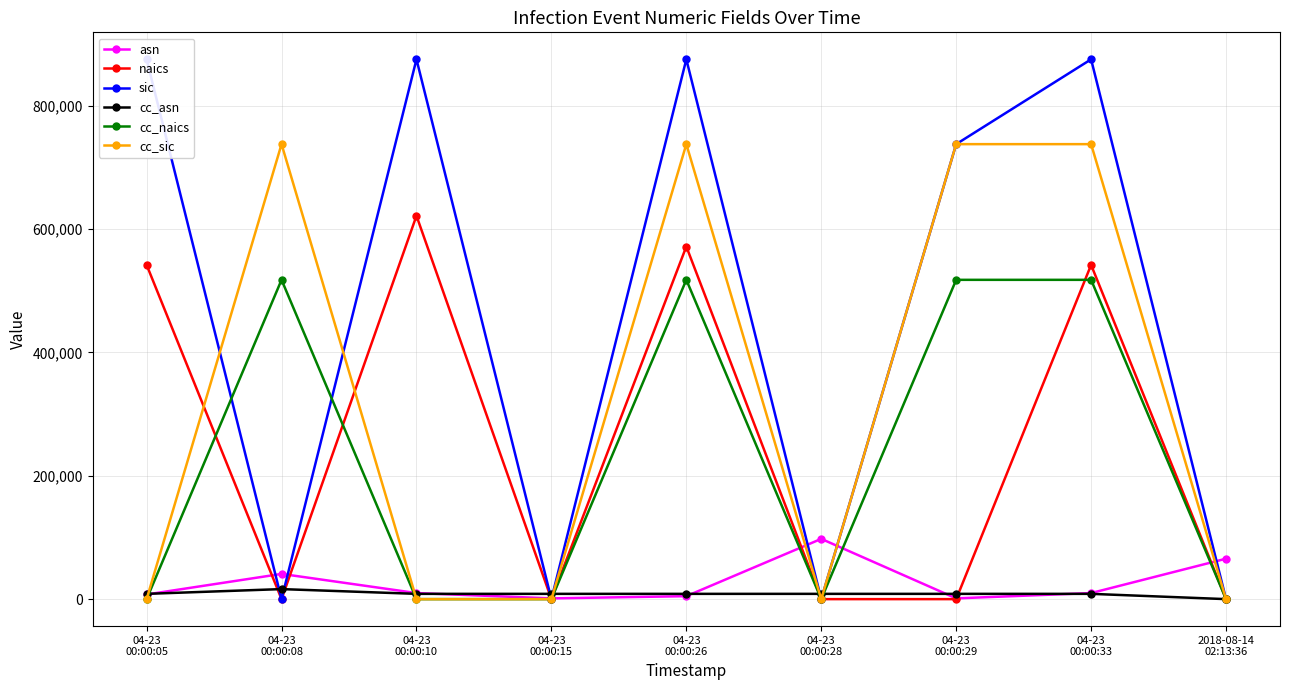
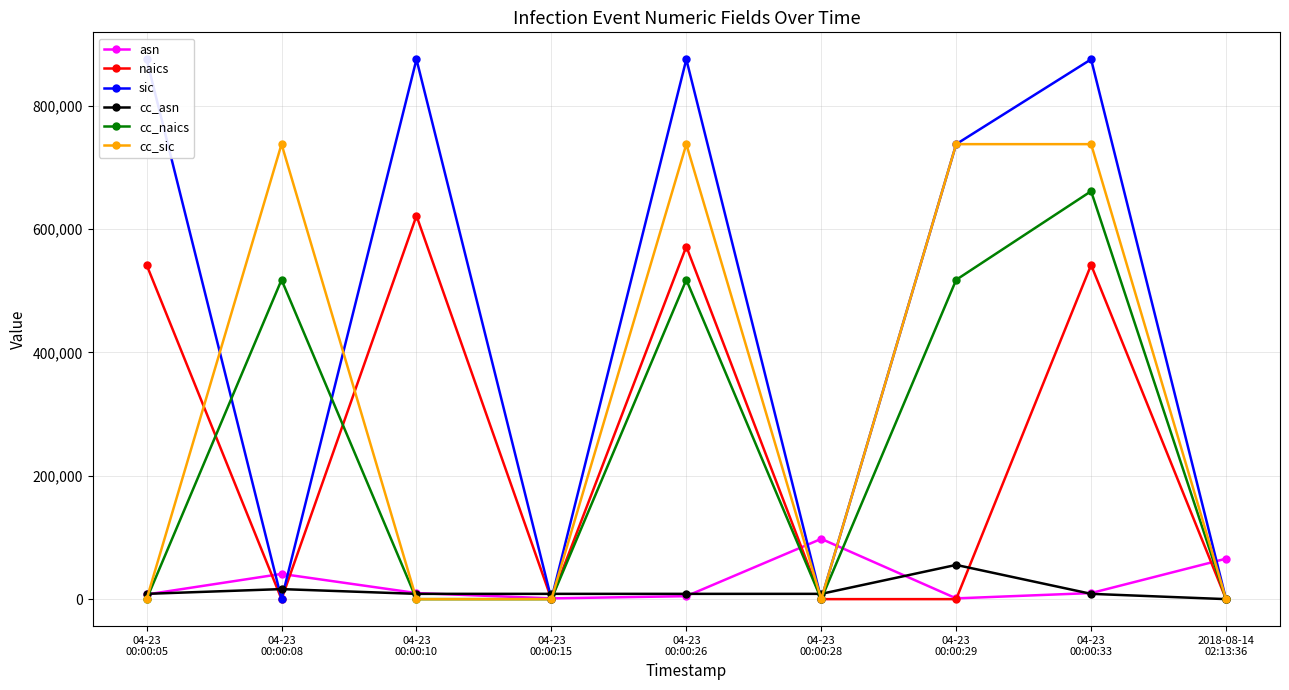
cc_asn, 04-23 00:00:29: 10,000 -> 60,000
cc_naics, 04-23 00:00:33: 520,000 -> 660,000
